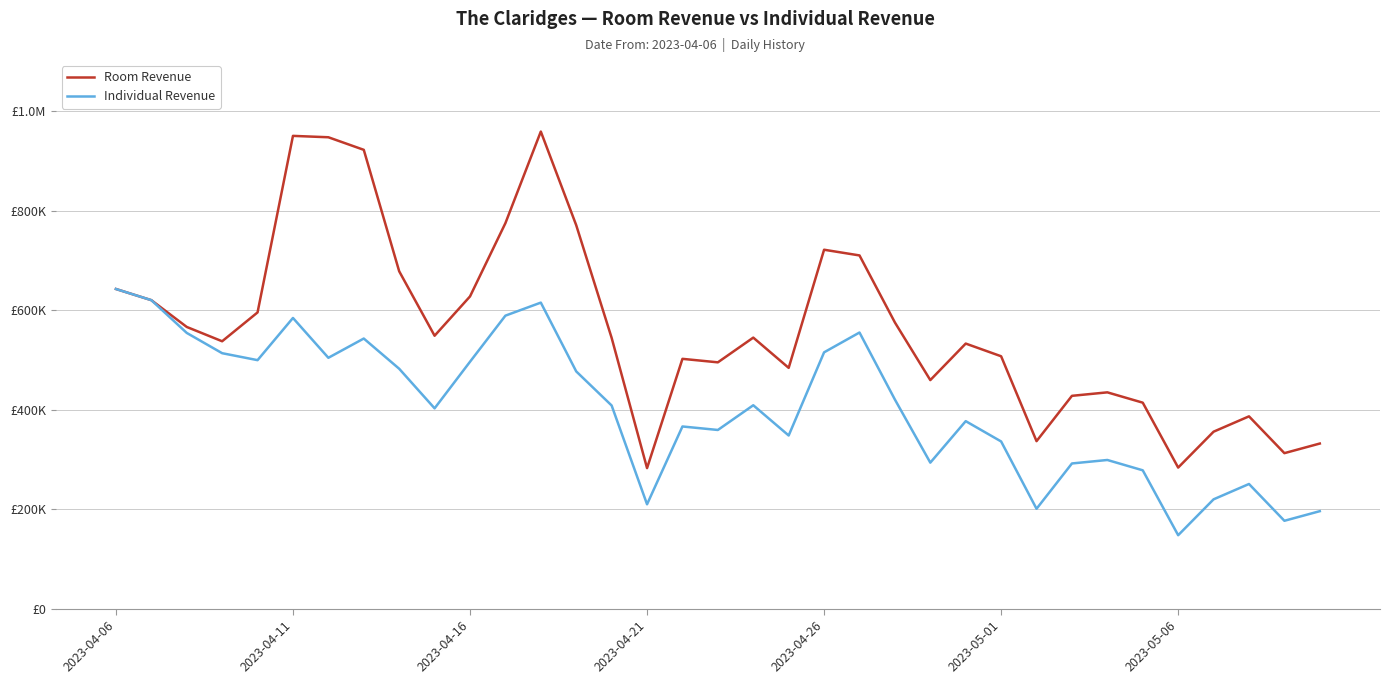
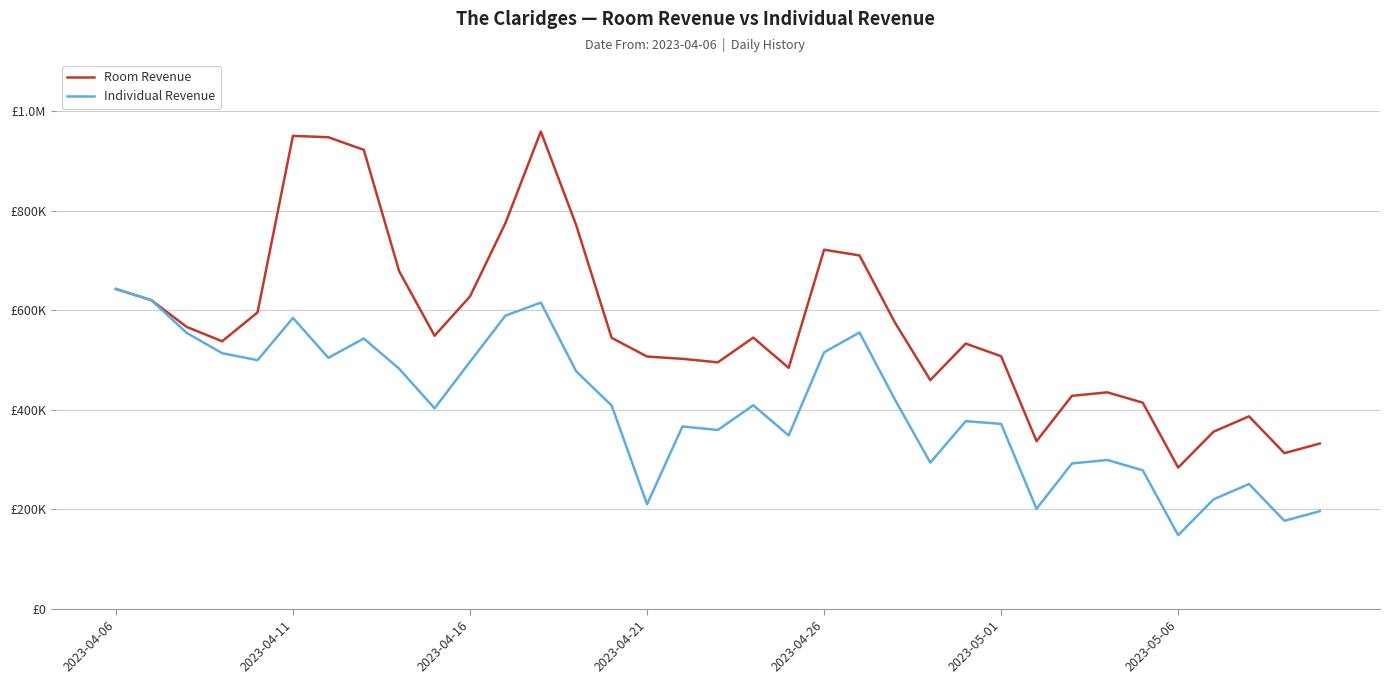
Room Revenue, 2023-04-21: £280000 -> £510000
Individual Revenue, 2023-05-01: £340000 -> £370000
